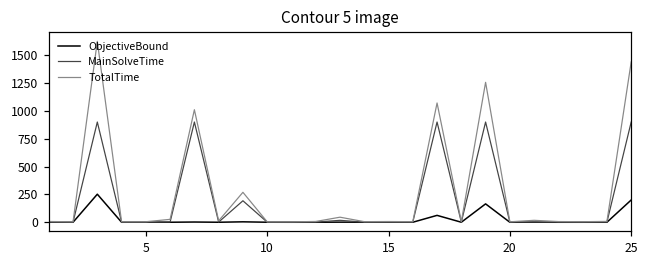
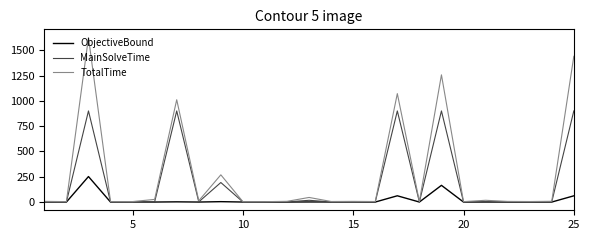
ObjectiveBound, 25: 200 -> 60
